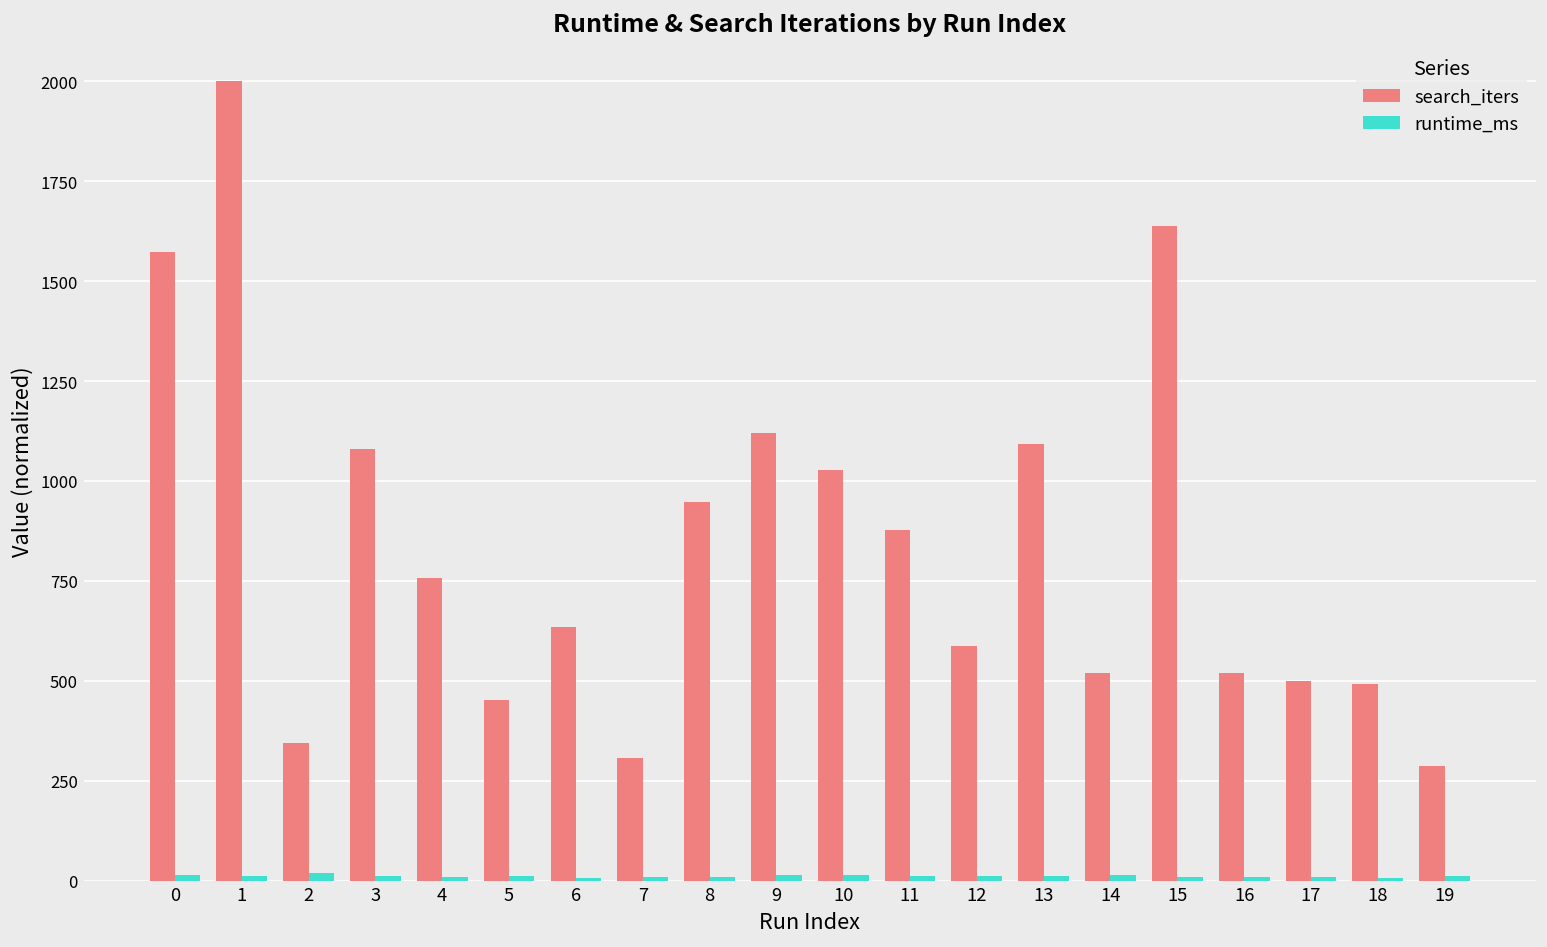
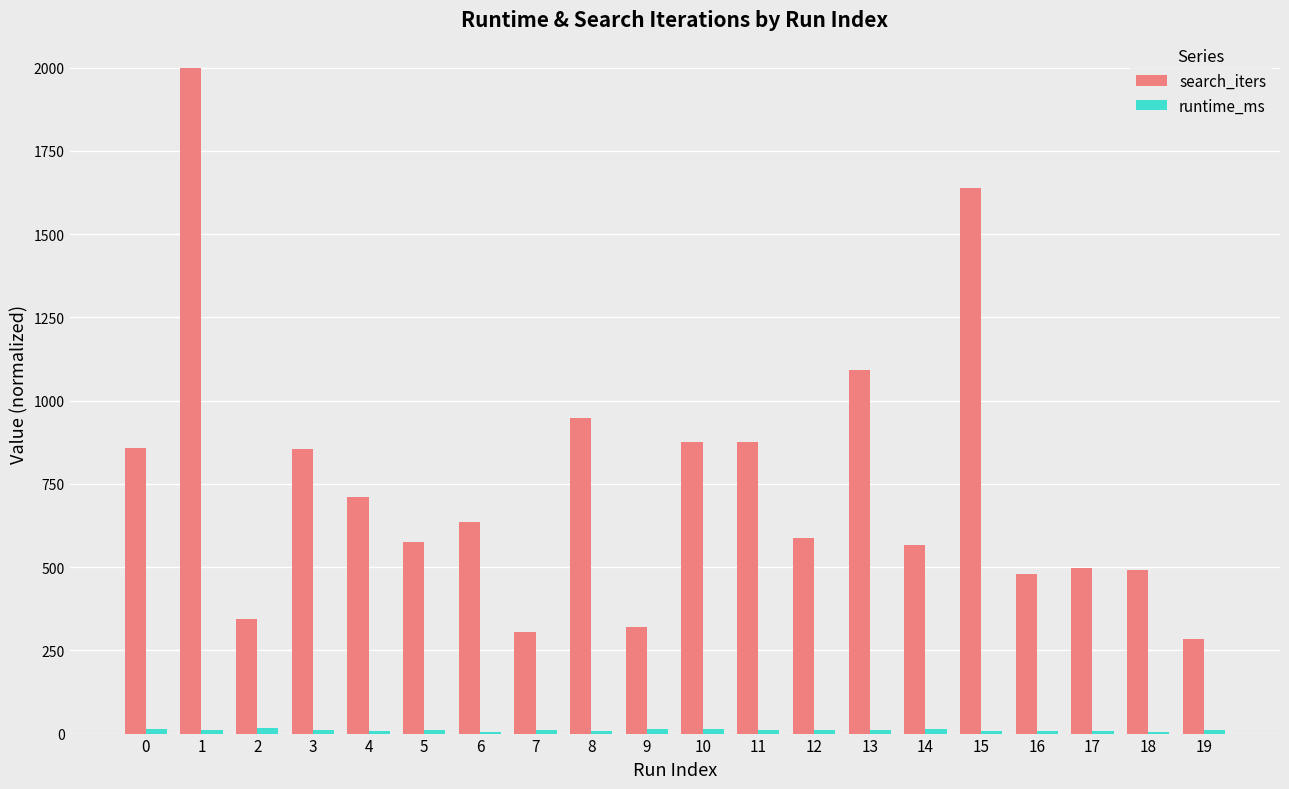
search_iters, 0: 1570 -> 860
search_iters, 3: 1080 -> 860
search_iters, 4: 760 -> 710
search_iters, 5: 450 -> 570
search_iters, 9: 1120 -> 320
search_iters, 10: 1030 -> 870
search_iters, 14: 520 -> 570
search_iters, 16: 520 -> 480
